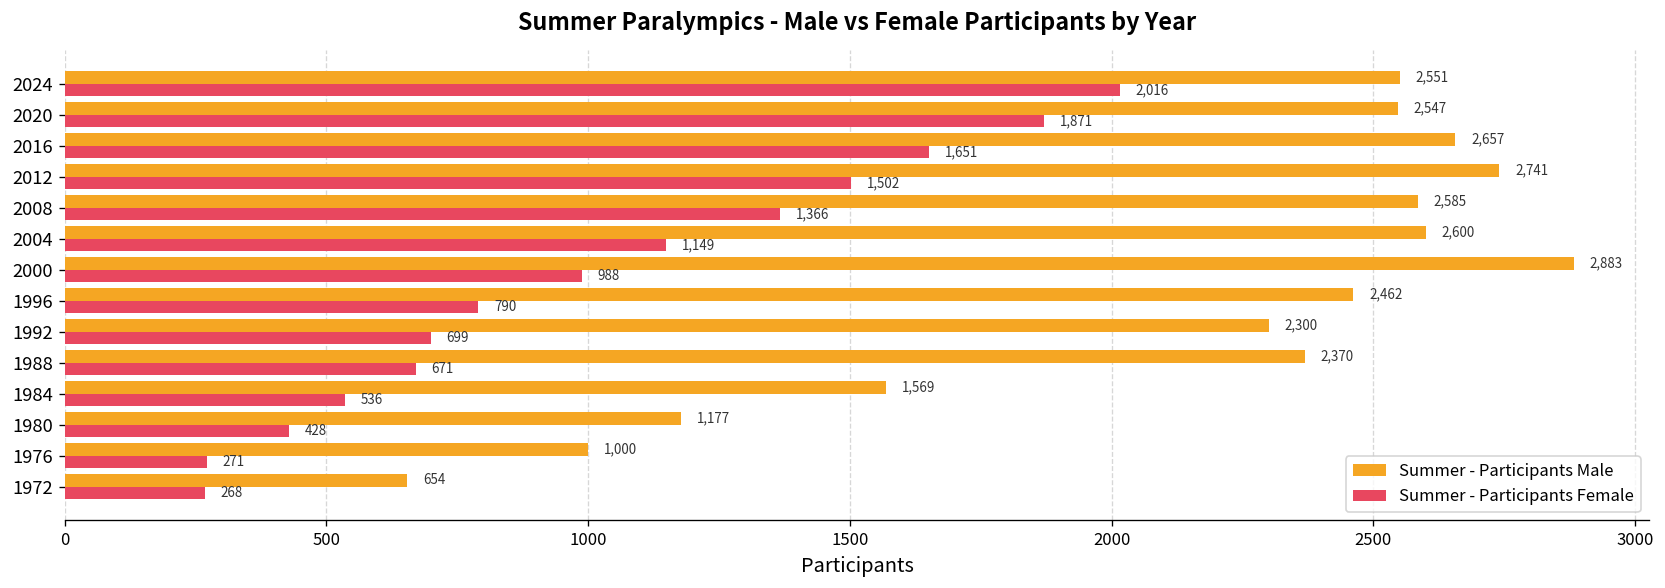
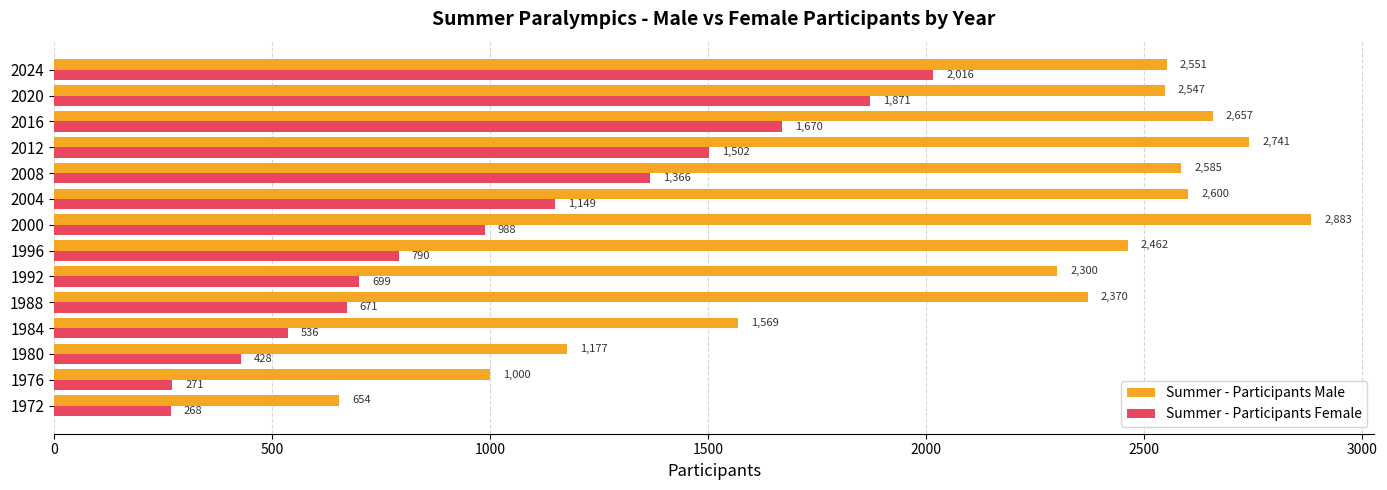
Summer - Participants Female, 2016: 1,651 -> 1,670
